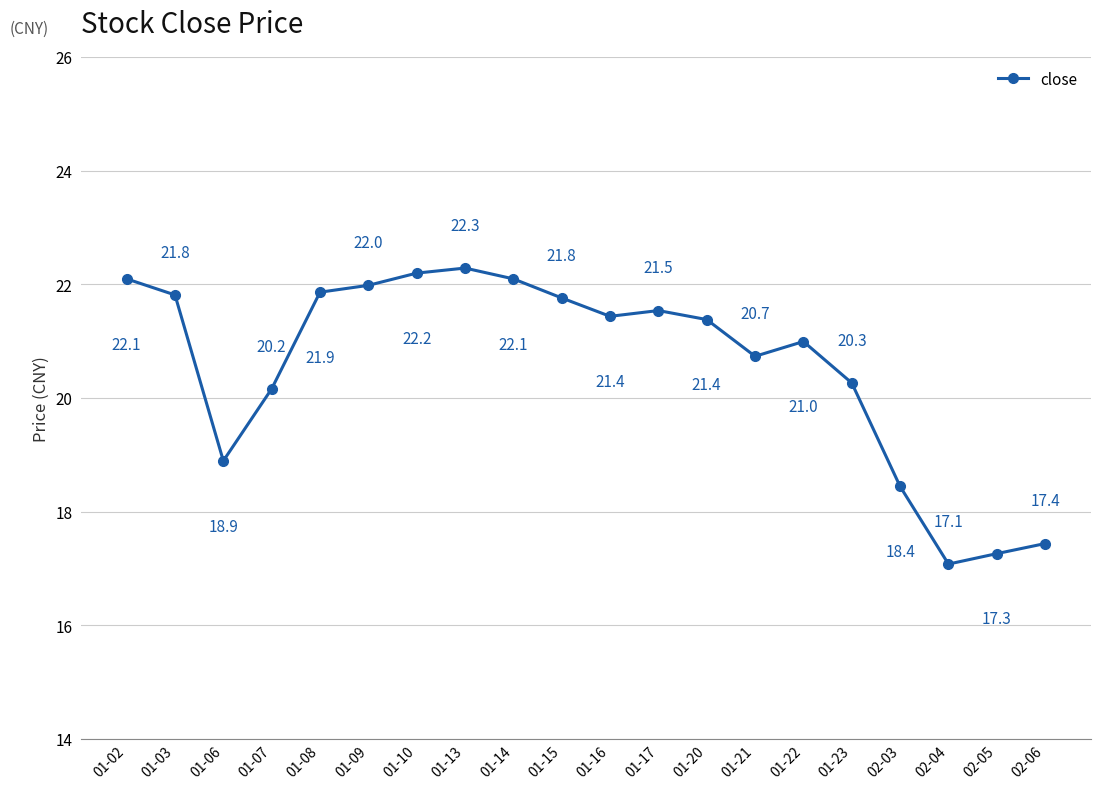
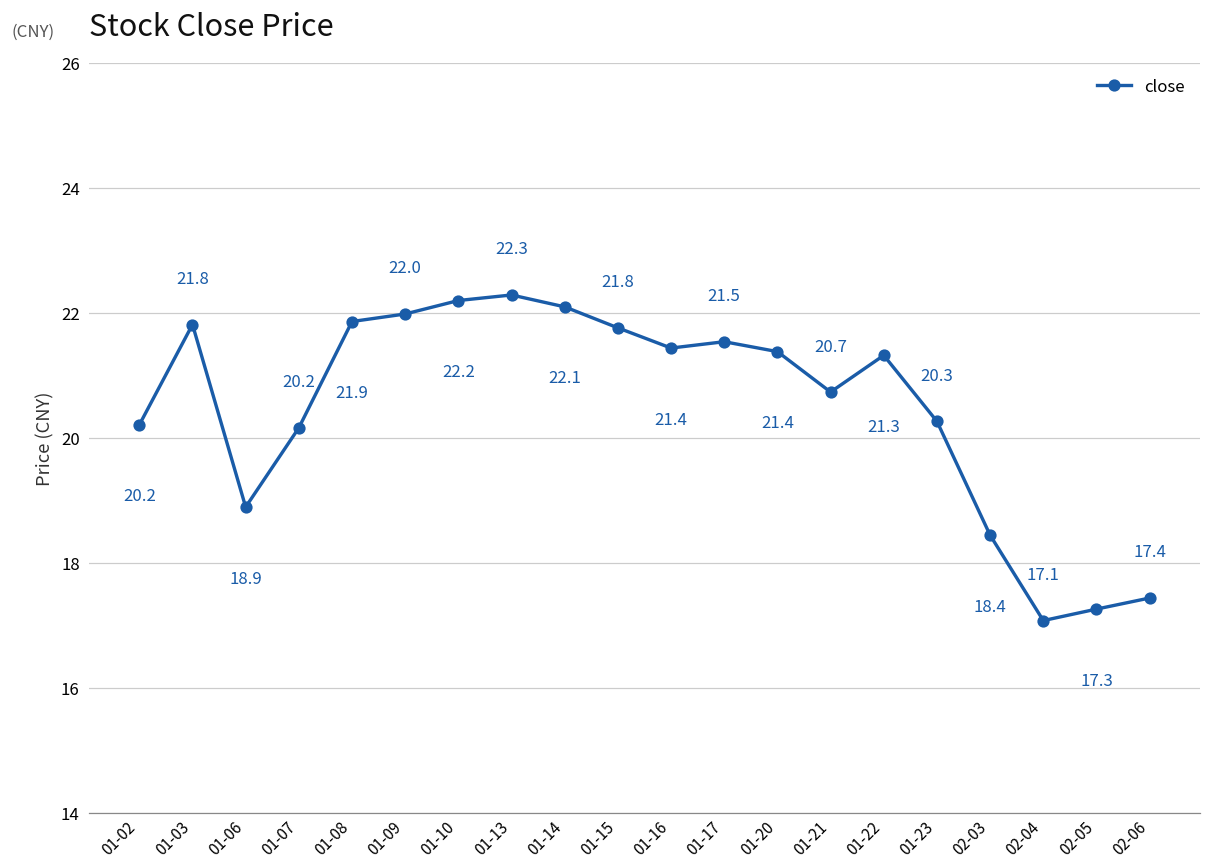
01-02: 22.1 -> 20.2
01-22: 21.0 -> 21.3
